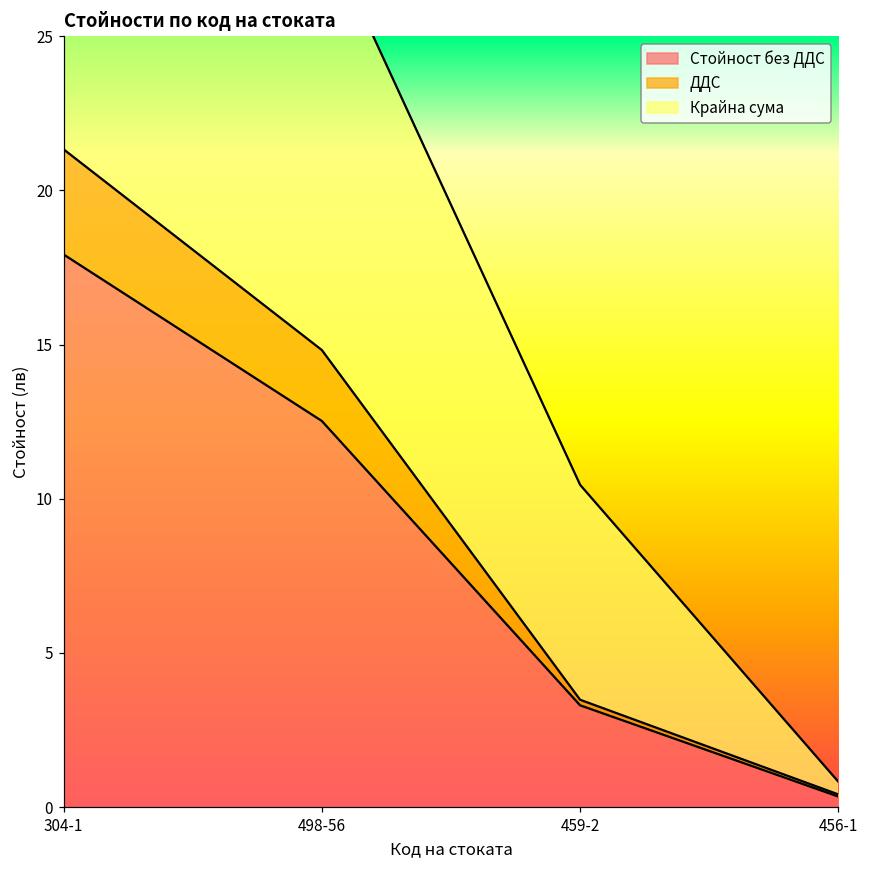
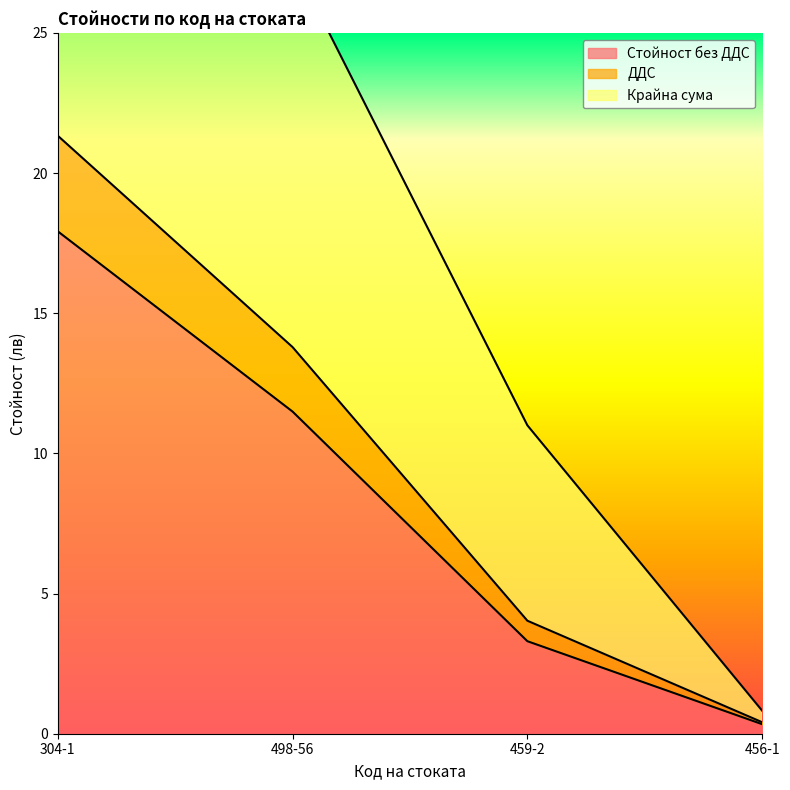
Стойност без ДДС, 498-56: 12.5 -> 11.5
ДДС, 459-2: 0.2 -> 0.7
